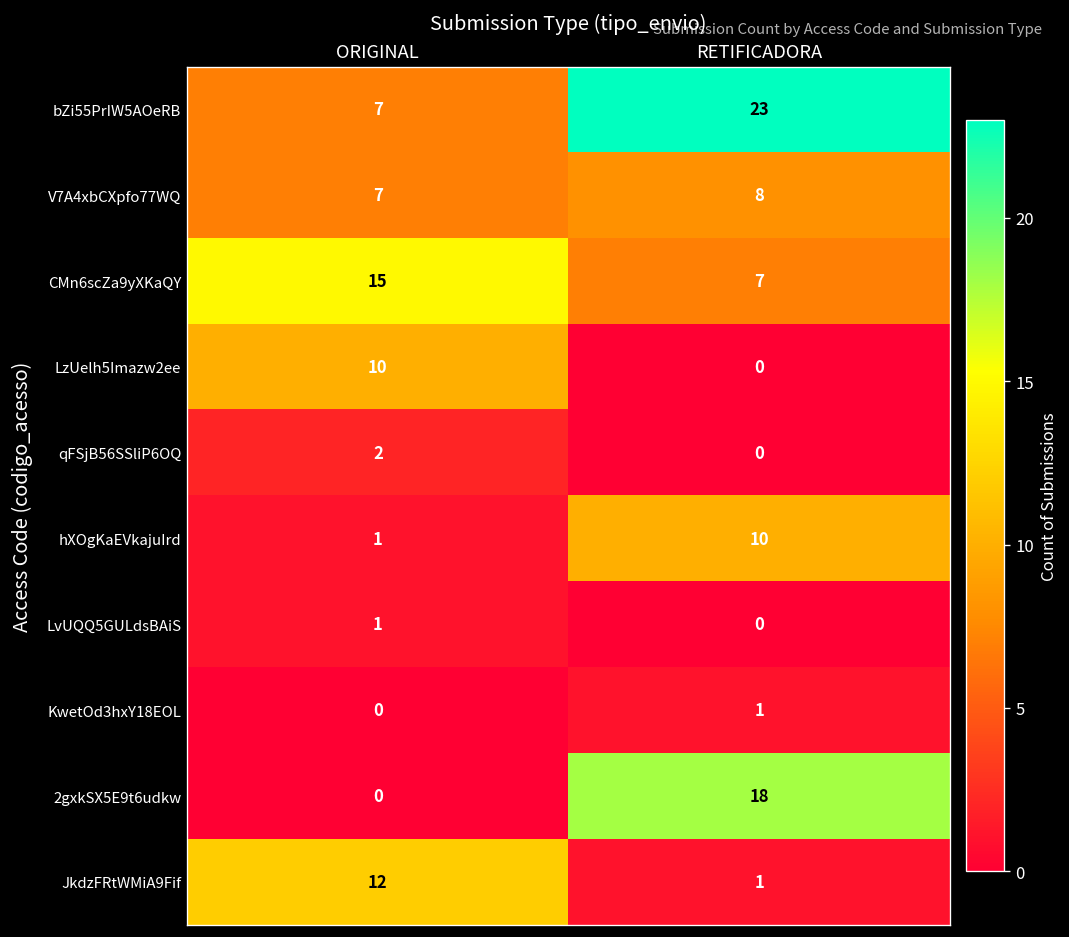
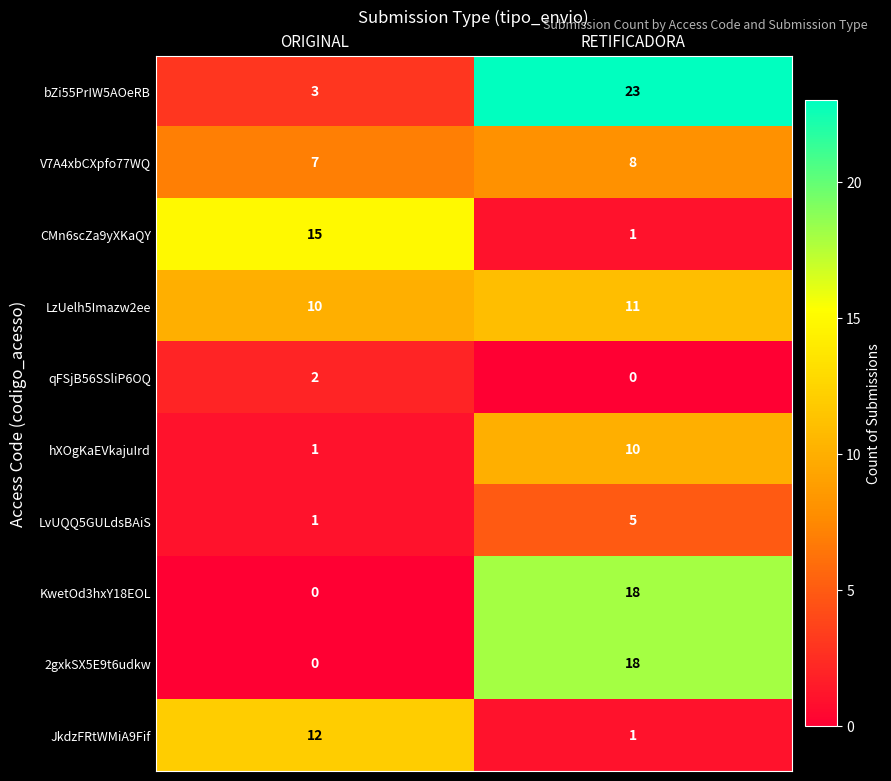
bZi55PrIW5AOeRB, ORIGINAL: 7 -> 3
CMn6scZa9yXKaQY, RETIFICADORA: 7 -> 1
LzUelh5Imazw2ee, RETIFICADORA: 0 -> 11
LvUQQ5GULdsBAiS, RETIFICADORA: 0 -> 5
KwetOd3hxY18EOL, RETIFICADORA: 1 -> 18
